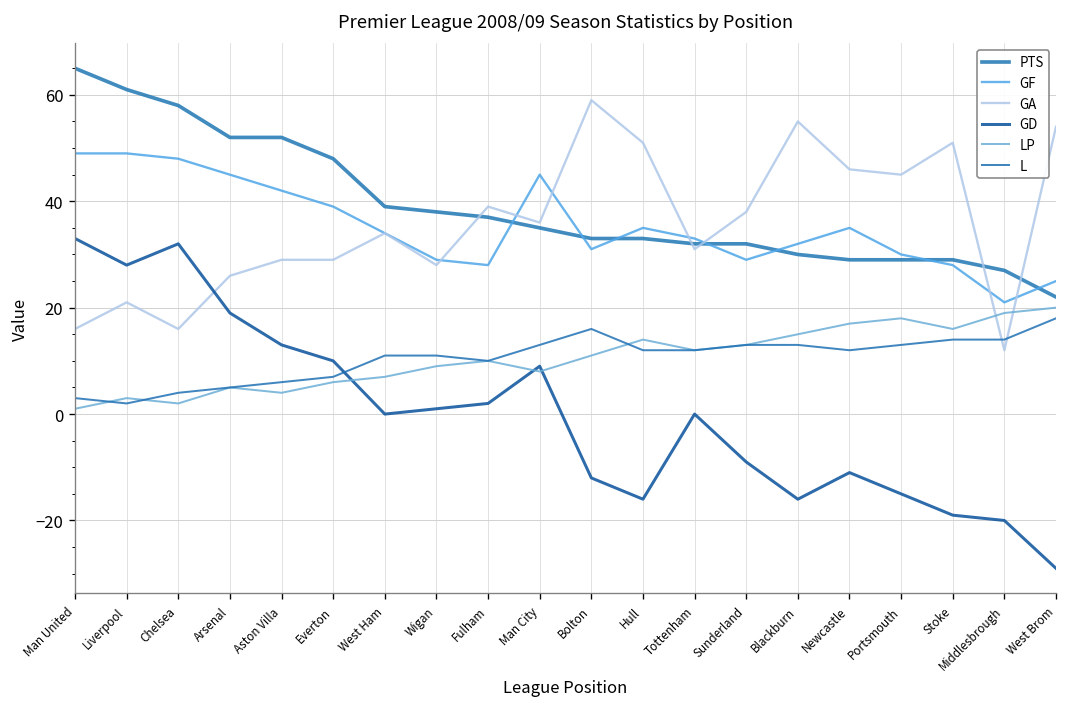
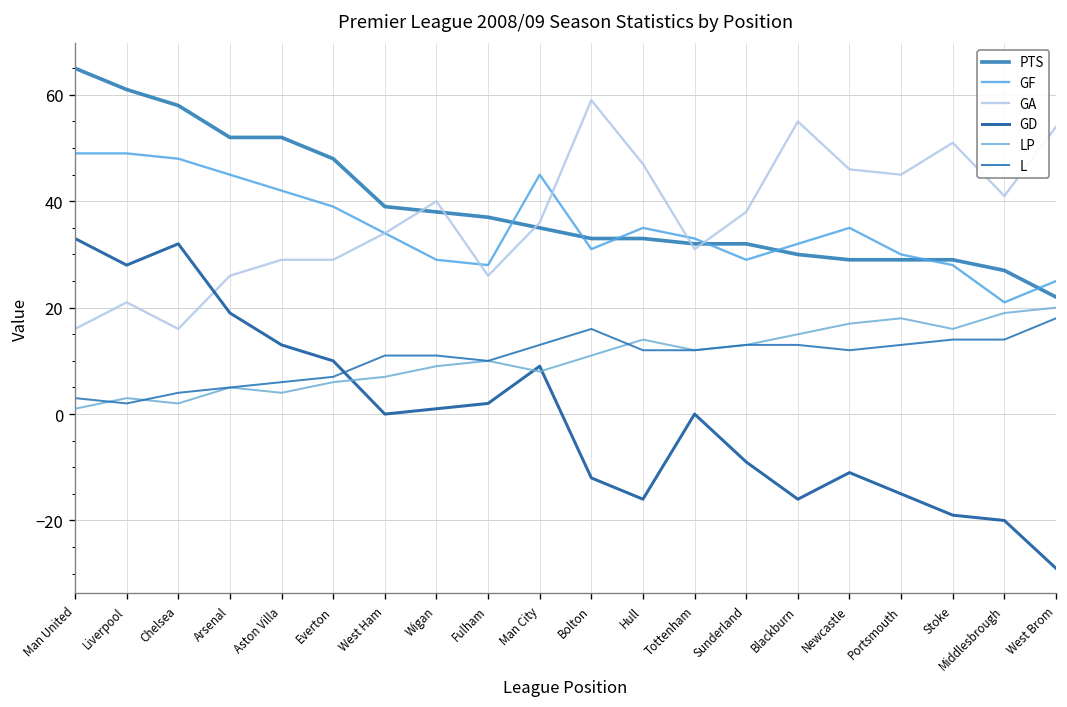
GA, Wigan: 28 -> 40
GA, Fulham: 39 -> 26
GA, Hull: 51 -> 47
GA, Middlesbrough: 12 -> 41
